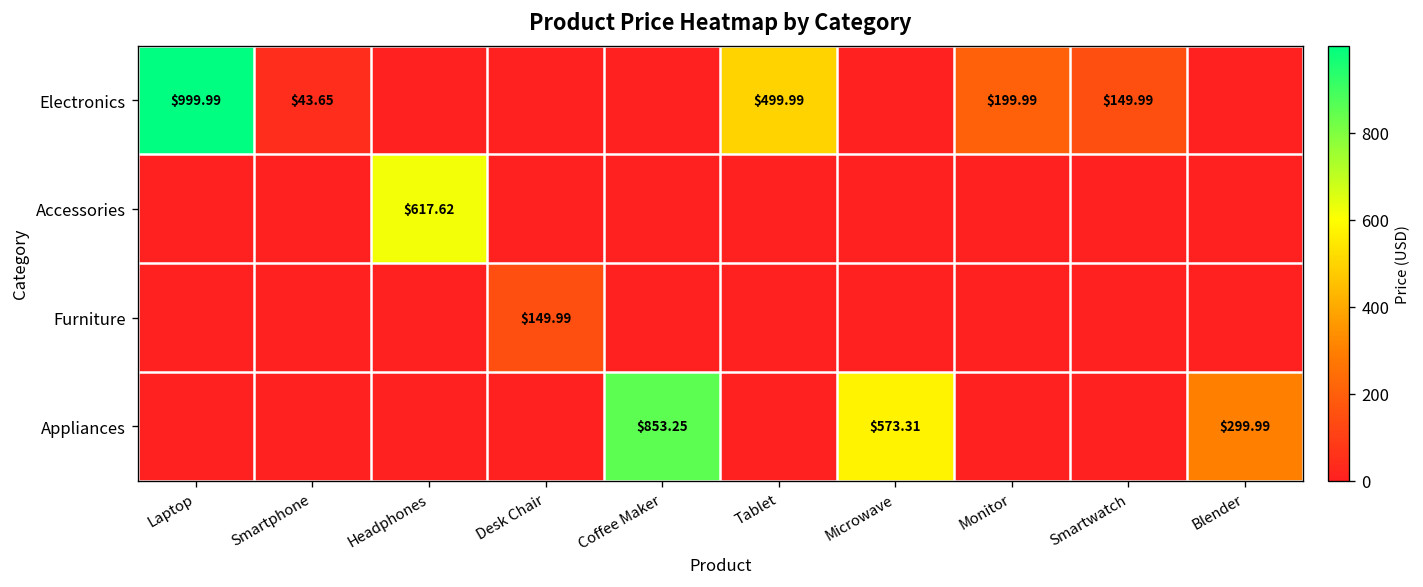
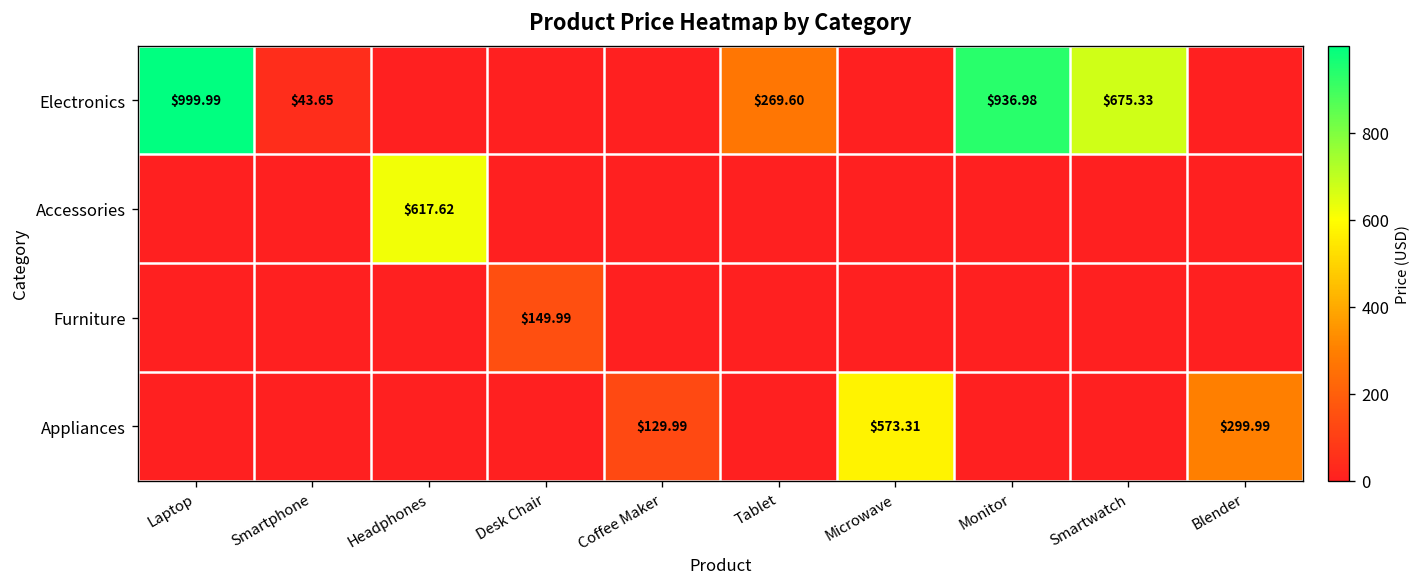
Electronics, Tablet: $499.99 -> $269.60
Electronics, Monitor: $199.99 -> $936.98
Electronics, Smartwatch: $149.99 -> $675.33
Appliances, Coffee Maker: $853.25 -> $129.99
